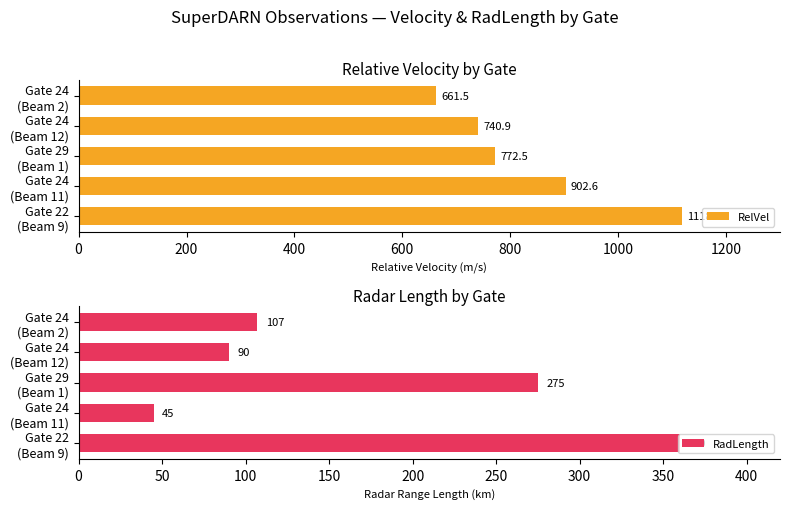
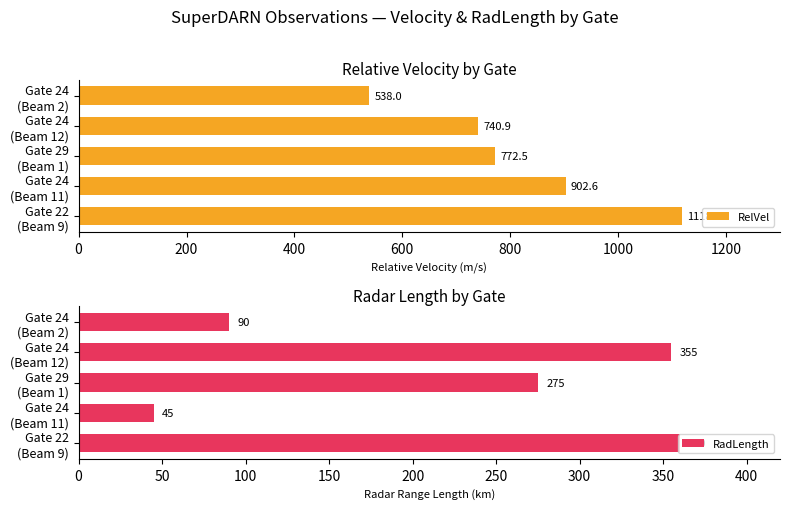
Relative Velocity by Gate, Gate 24 (Beam 2): 661.5 -> 538.0
Radar Length by Gate, Gate 24 (Beam 2): 107 -> 90
Radar Length by Gate, Gate 24 (Beam 12): 90 -> 355
